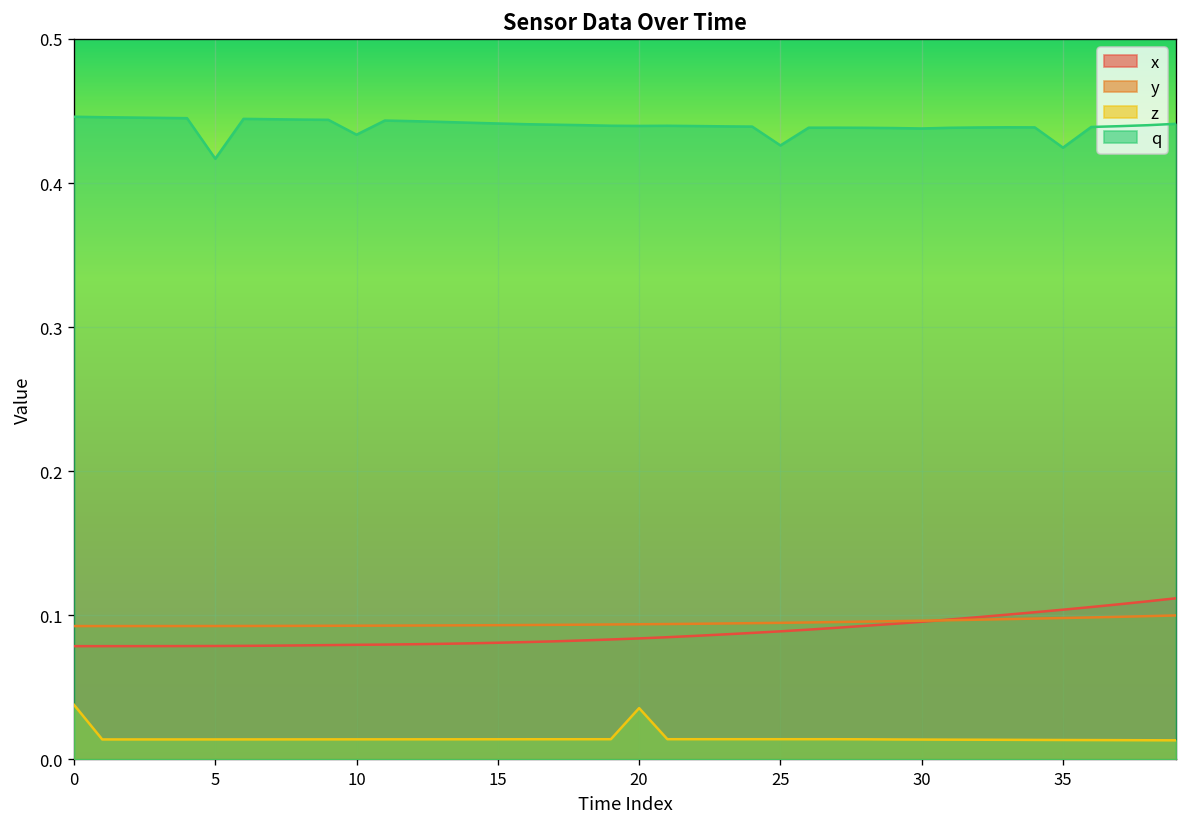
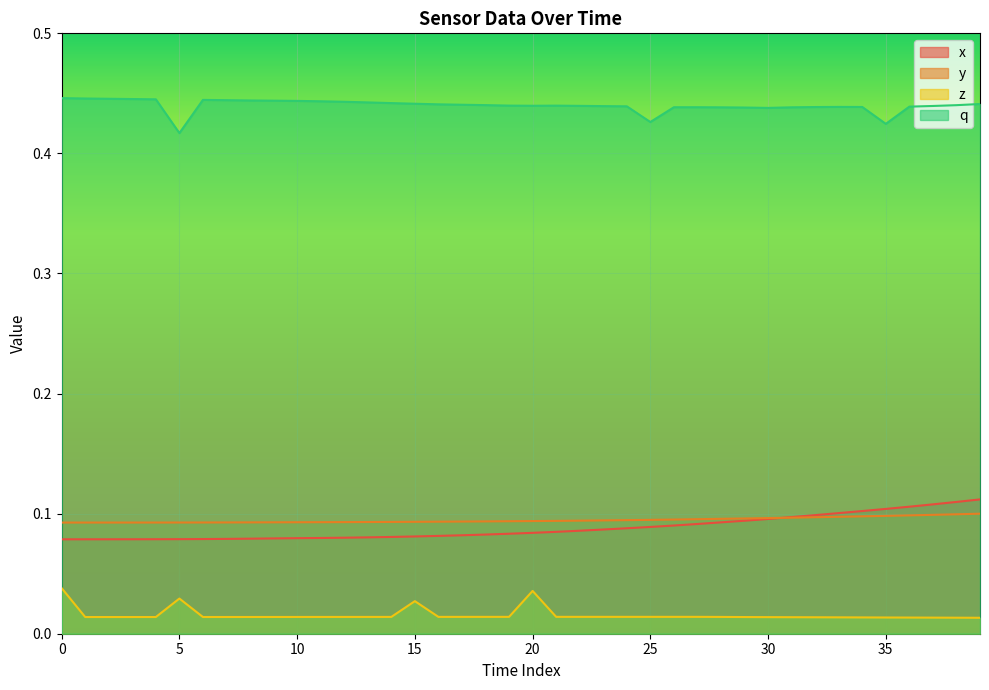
z, 5: 0.014 -> 0.029
q, 10: 0.434 -> 0.444
z, 15: 0.014 -> 0.027
